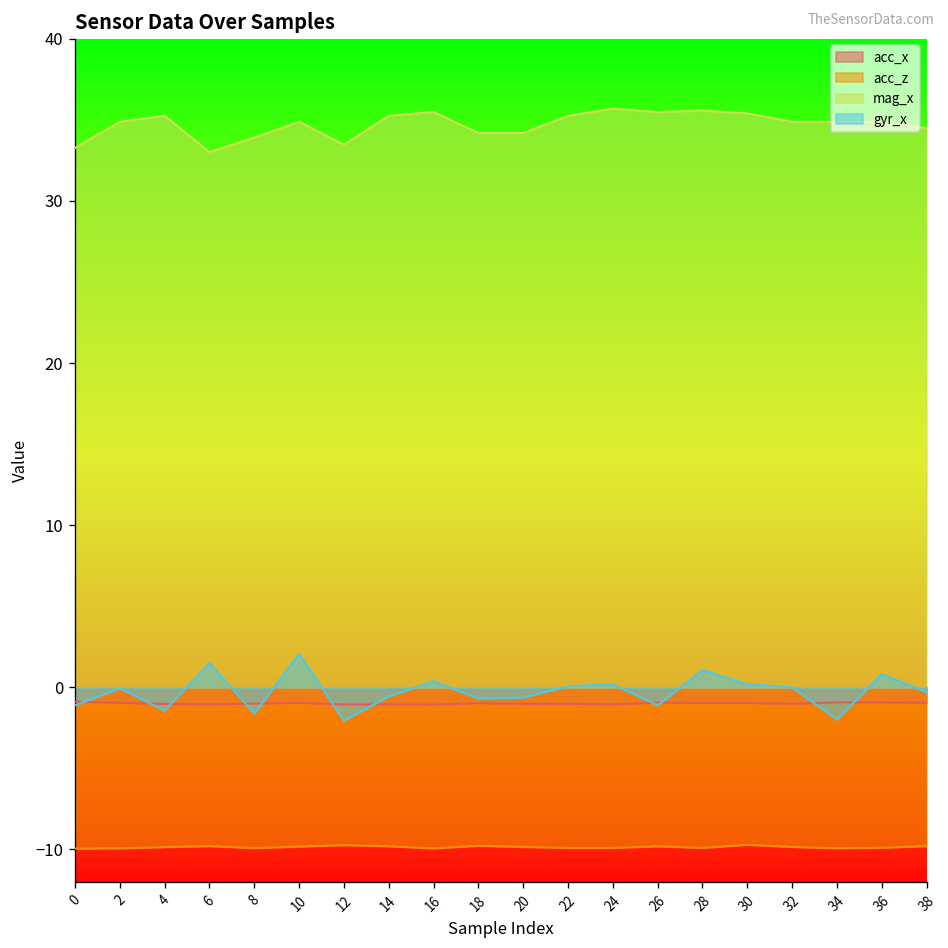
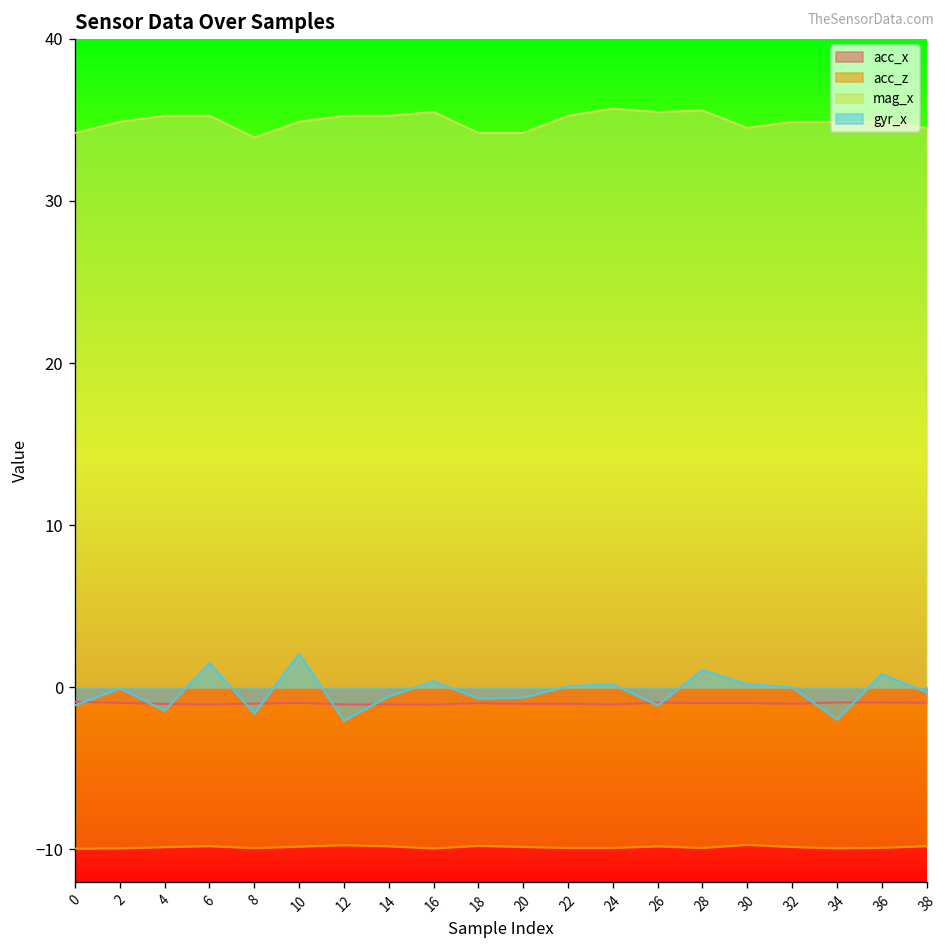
mag_x, 0: 33.3 -> 34.2
mag_x, 6: 33.0 -> 35.3
mag_x, 12: 33.5 -> 35.3
mag_x, 30: 35.4 -> 34.5
